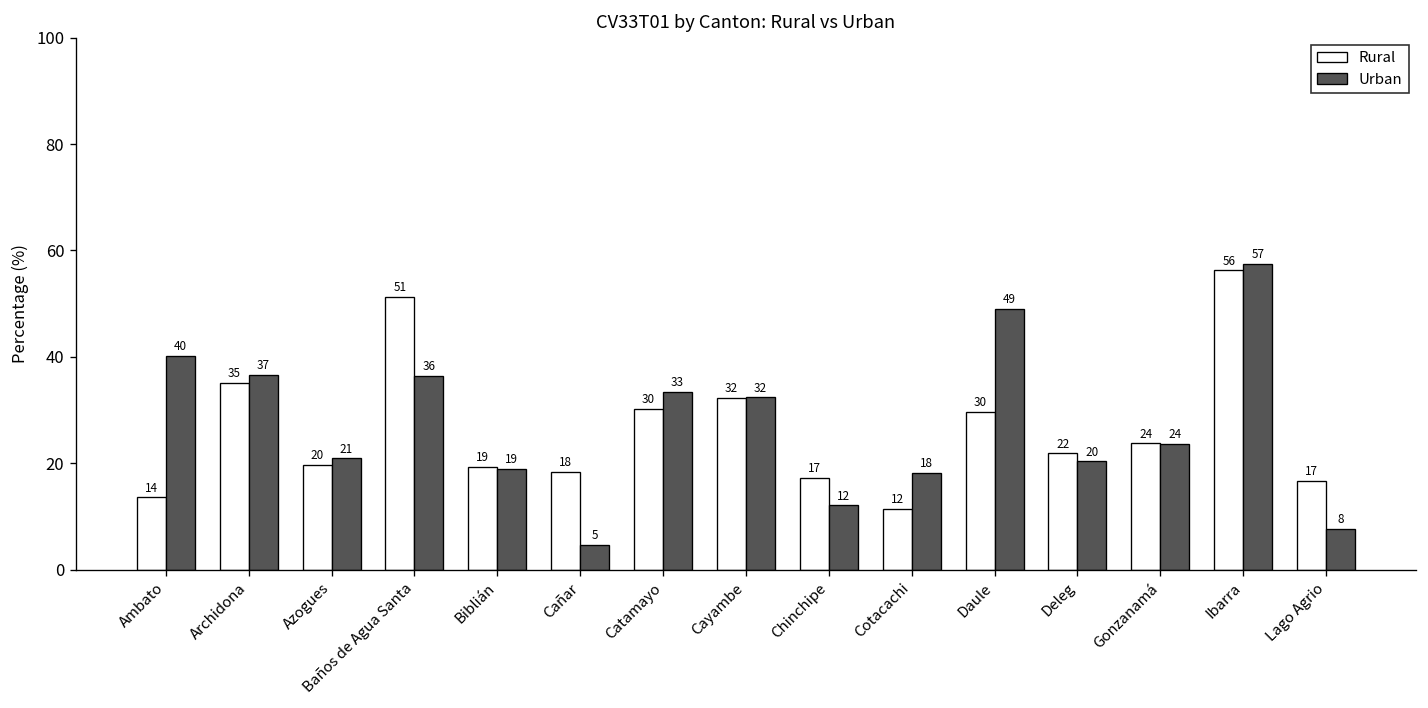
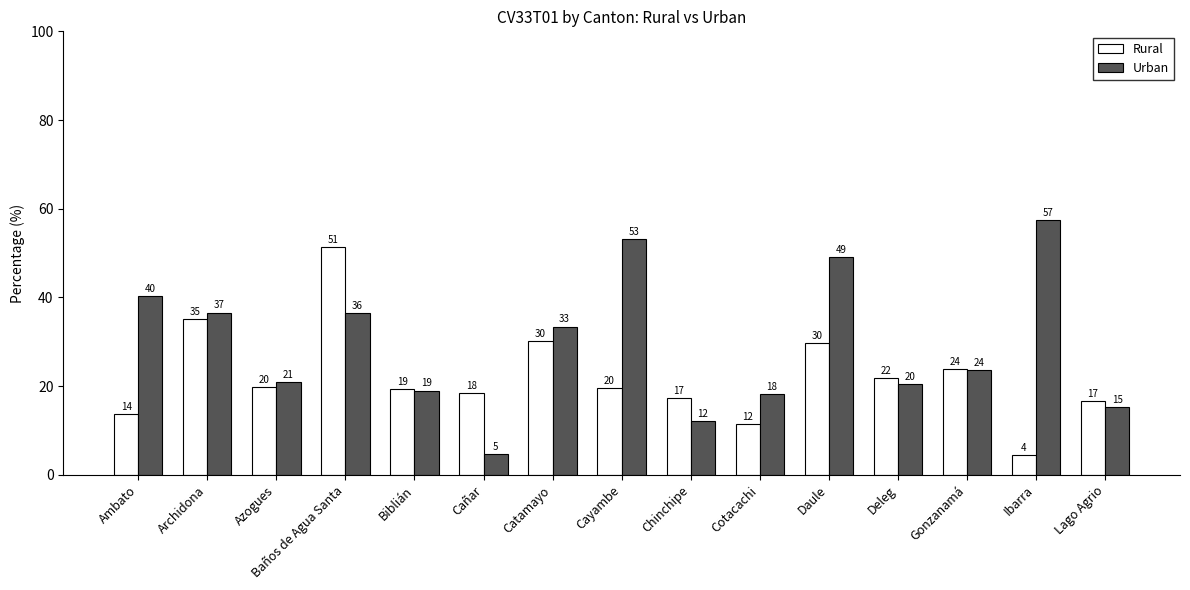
Rural, Cayambe: 32 -> 20
Urban, Cayambe: 32 -> 53
Rural, Ibarra: 56 -> 4
Urban, Lago Agrio: 8 -> 15
